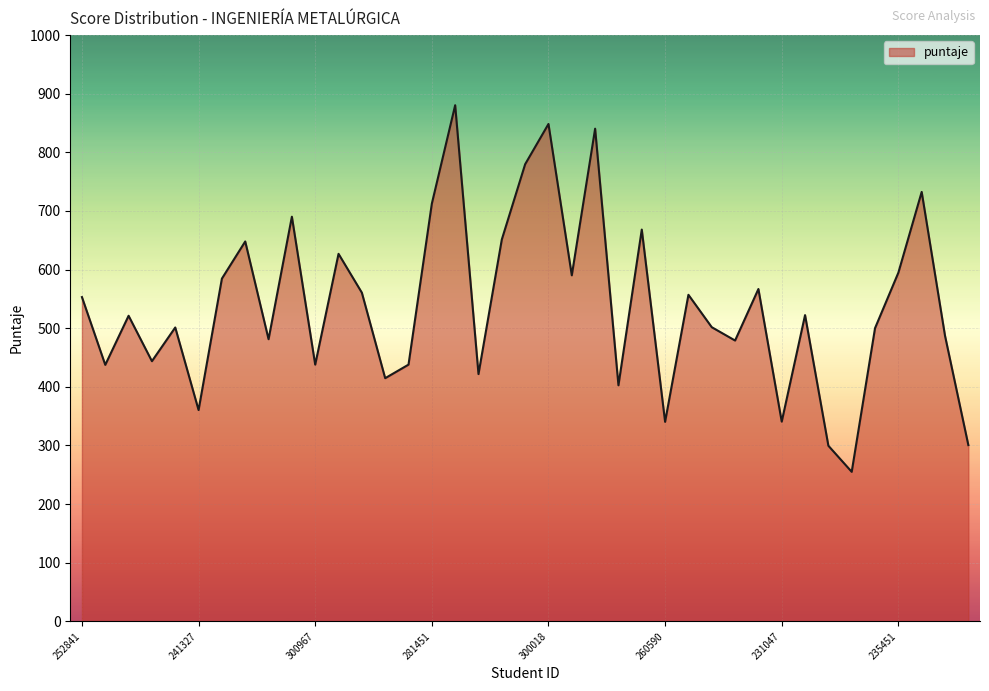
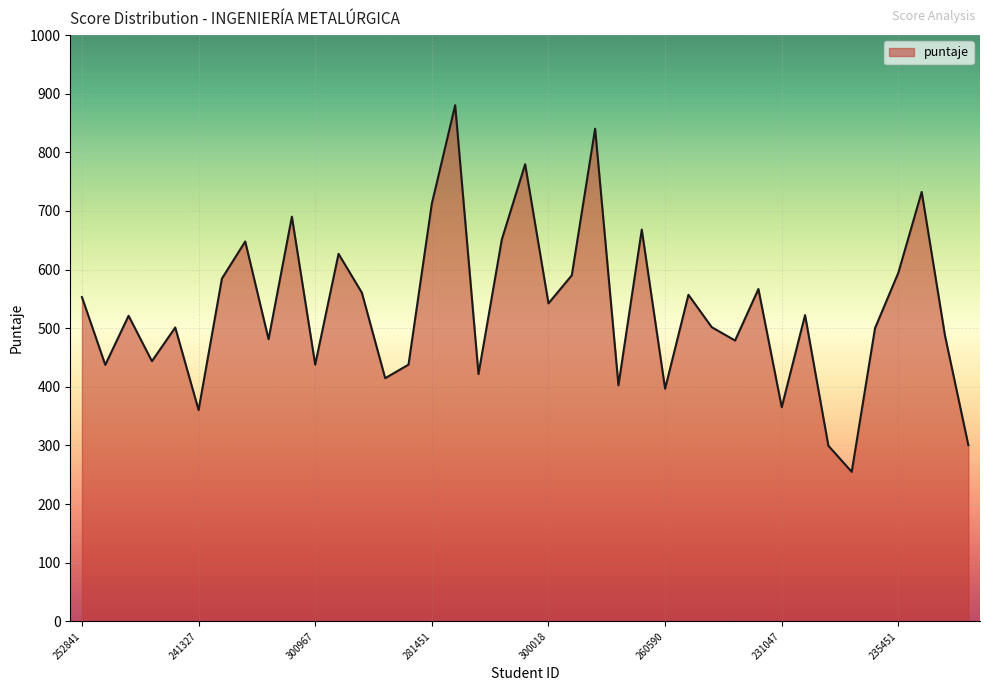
300018: 850 -> 540
260590: 340 -> 400
231047: 340 -> 370
